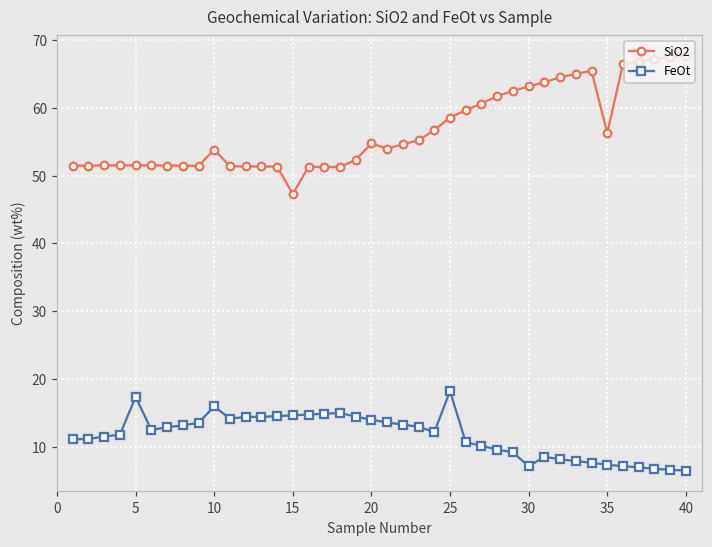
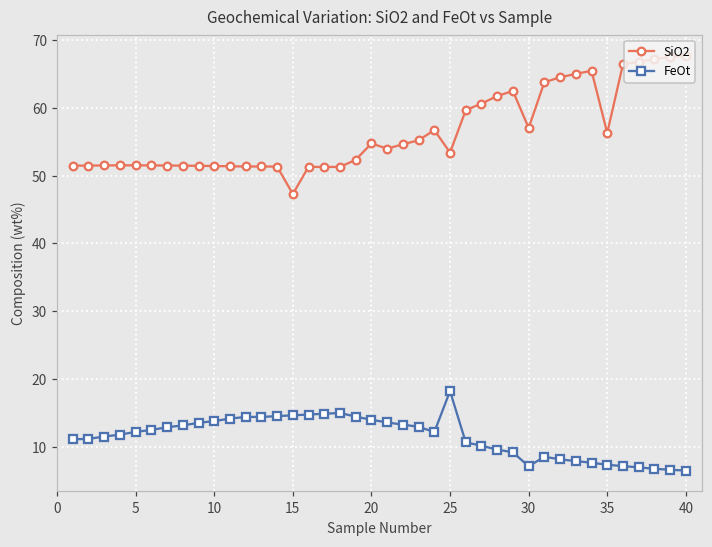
FeOt, 5: 17 -> 12
SiO2, 10: 54 -> 51
FeOt, 10: 16 -> 14
SiO2, 25: 59 -> 53
SiO2, 30: 63 -> 57
